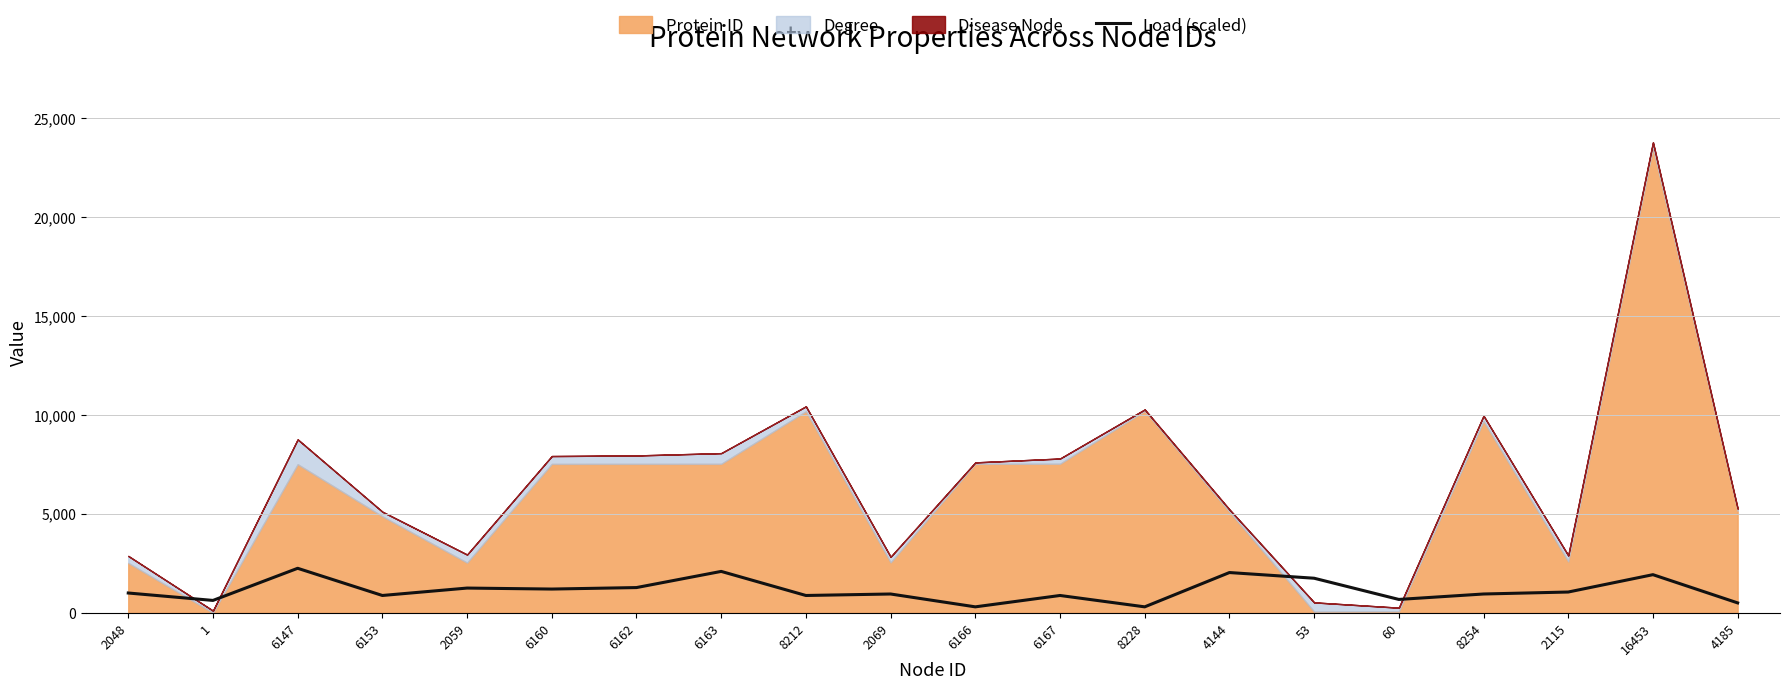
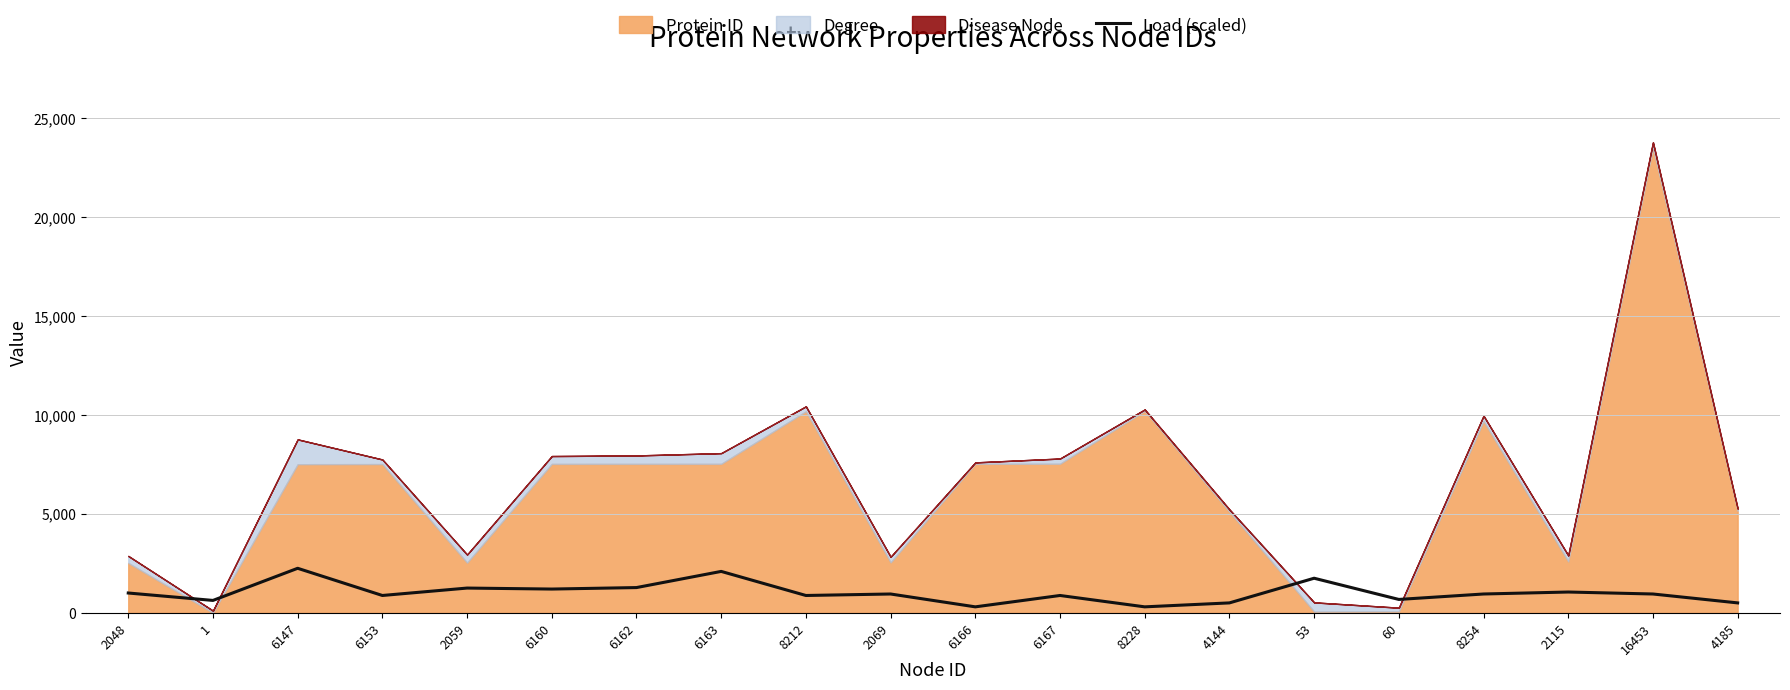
Protein ID, 6153: 4,900 -> 7,500
Load (scaled), 4144: 2,000 -> 500
Load (scaled), 16453: 1,900 -> 1,000
